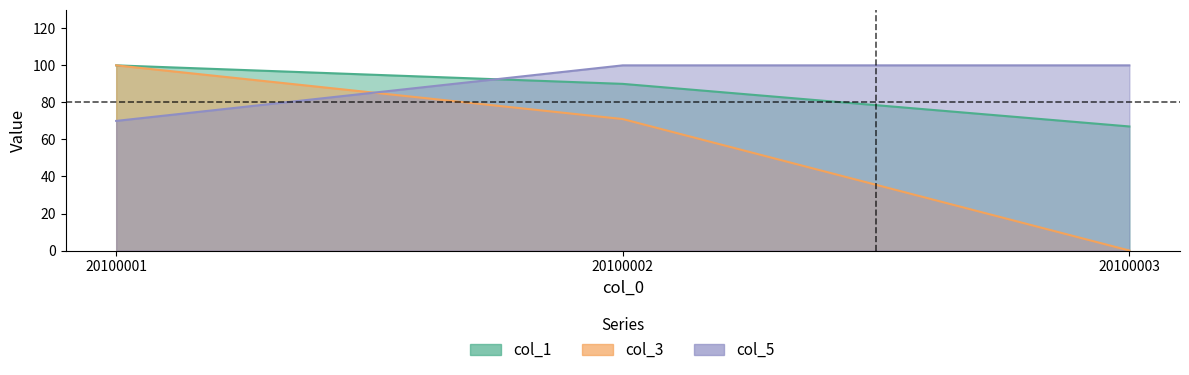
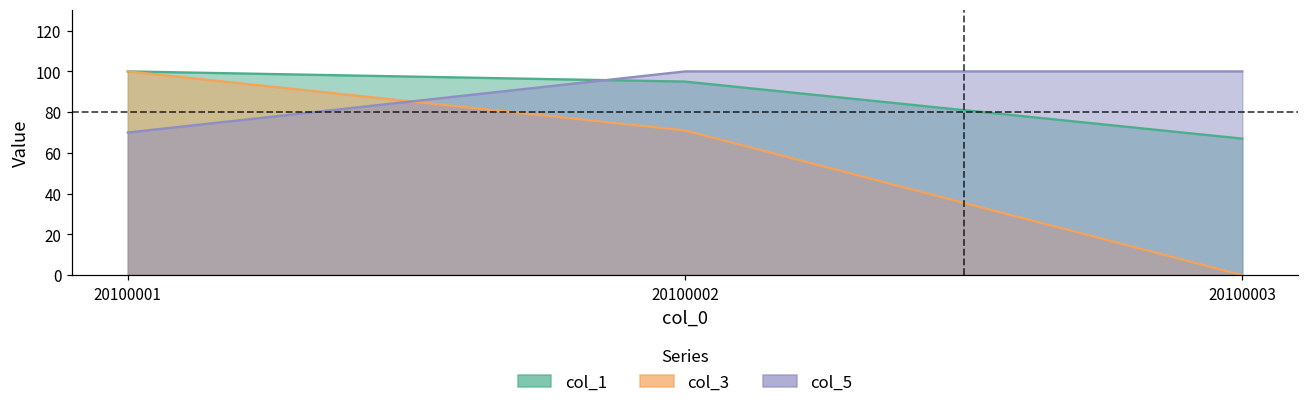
col_1, 20100002: 90 -> 95
